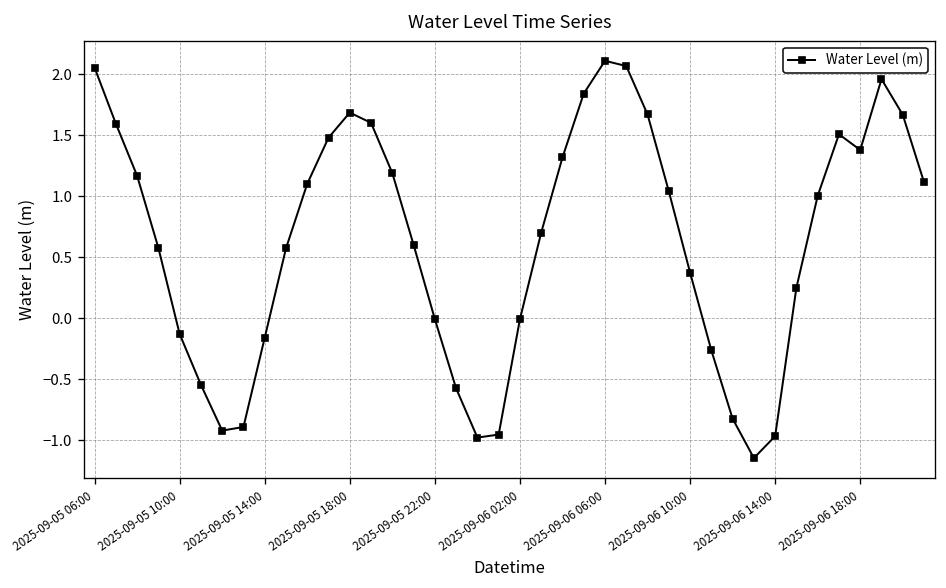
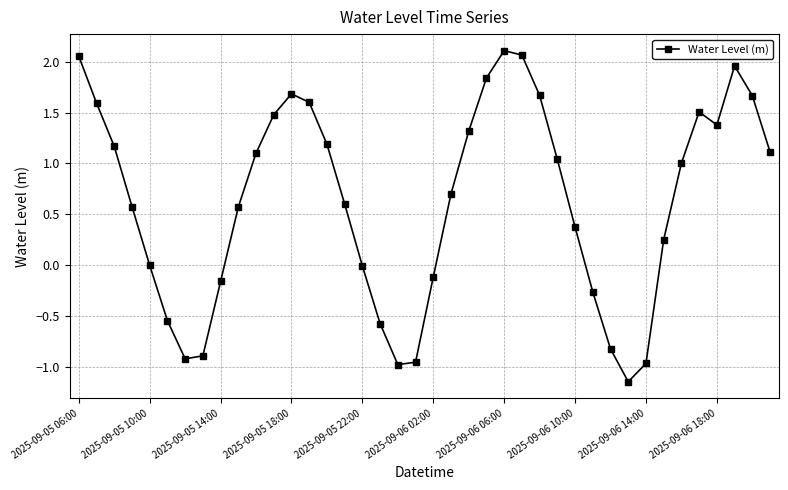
2025-09-05 10:00: -0.13 -> 0.00
2025-09-06 02:00: -0.01 -> -0.12
